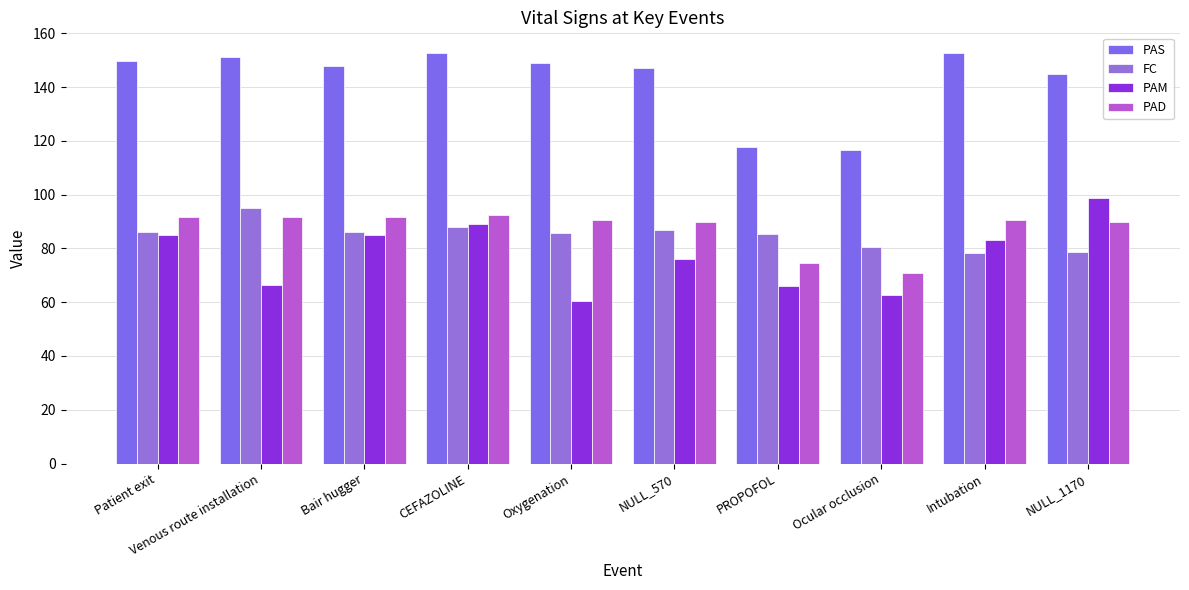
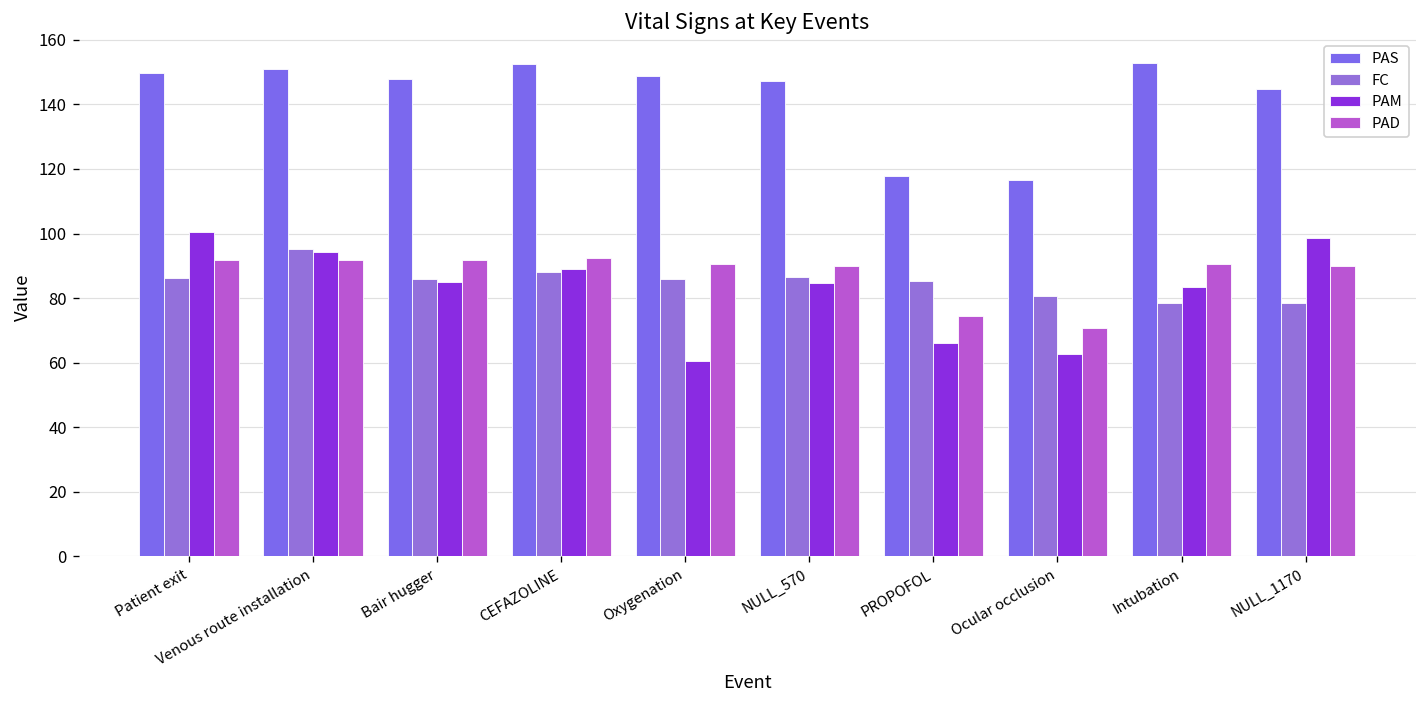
PAM, Patient exit: 85 -> 100
PAM, Venous route installation: 67 -> 94
PAM, NULL_570: 76 -> 85
